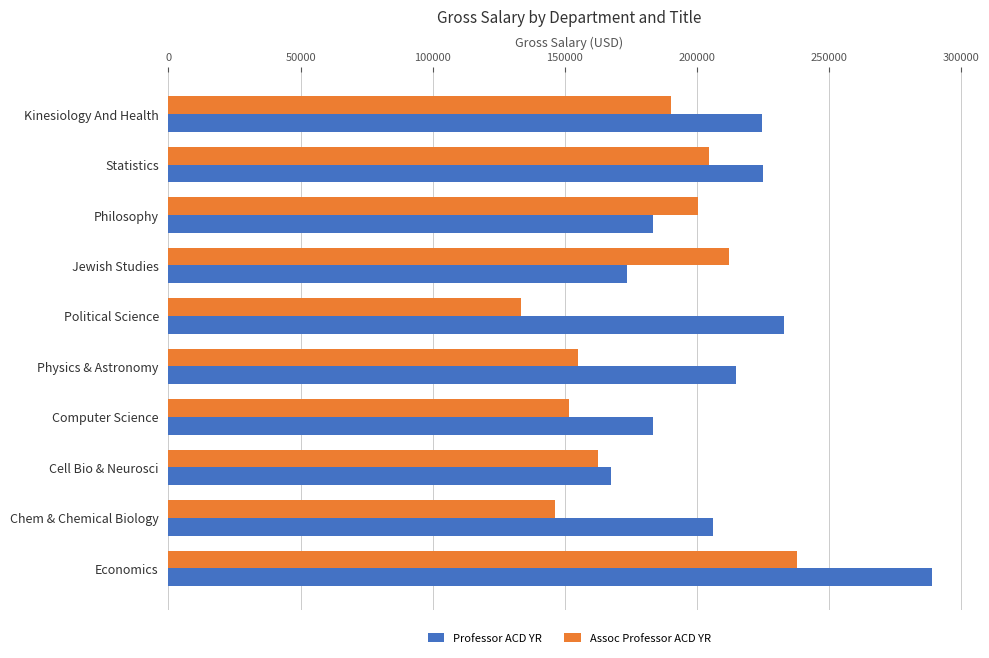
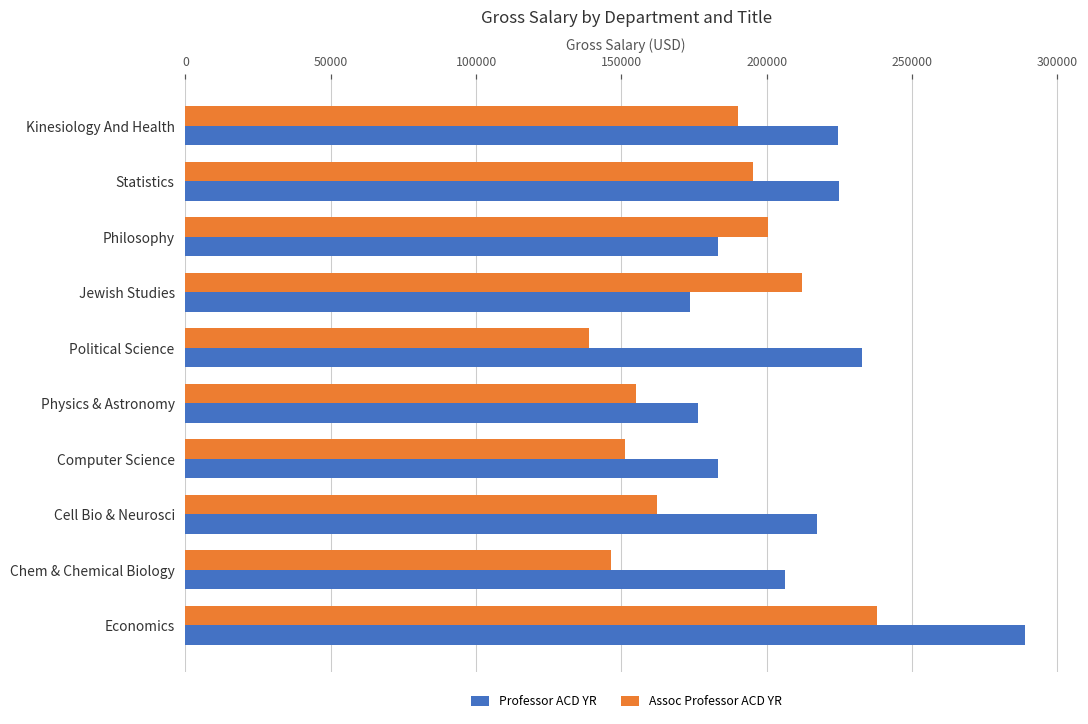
Assoc Professor ACD YR, Statistics: 205000 -> 195000
Assoc Professor ACD YR, Political Science: 133000 -> 139000
Professor ACD YR, Physics & Astronomy: 215000 -> 177000
Professor ACD YR, Cell Bio & Neurosci: 168000 -> 217000
